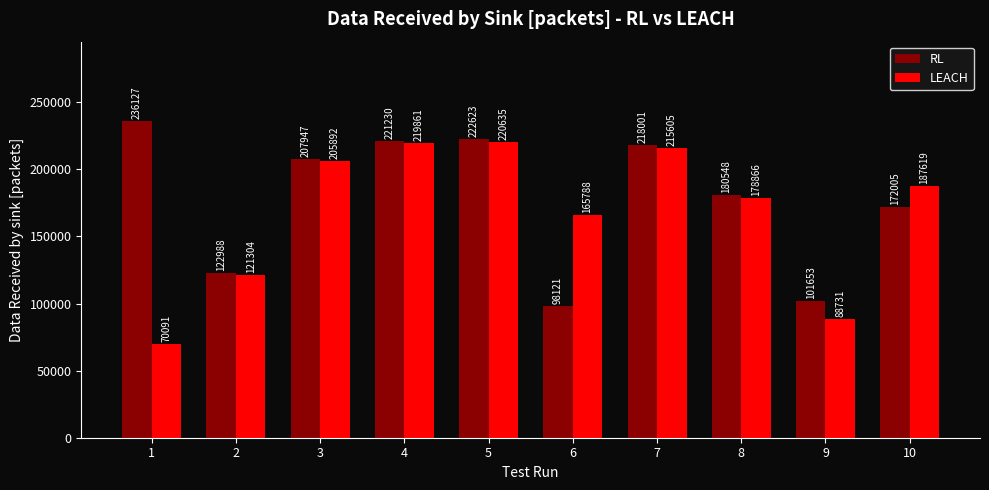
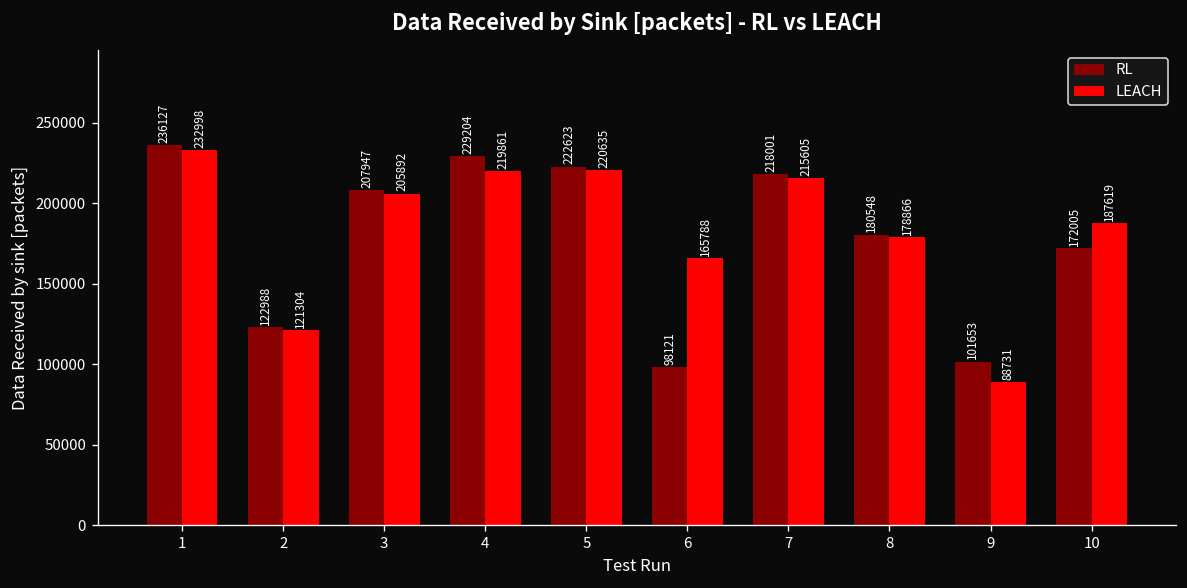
LEACH, 1: 70091 -> 232998
RL, 4: 221230 -> 229204
